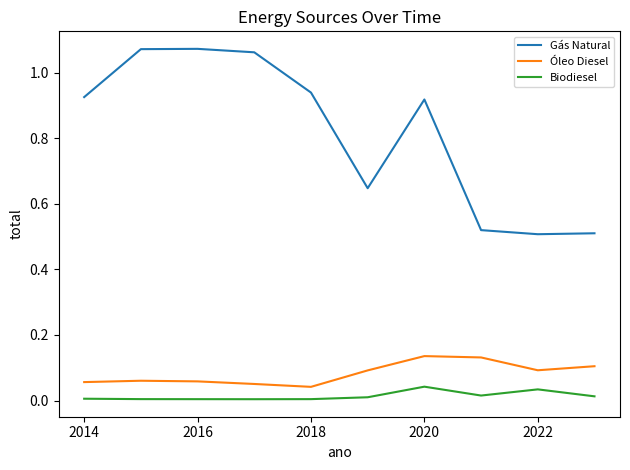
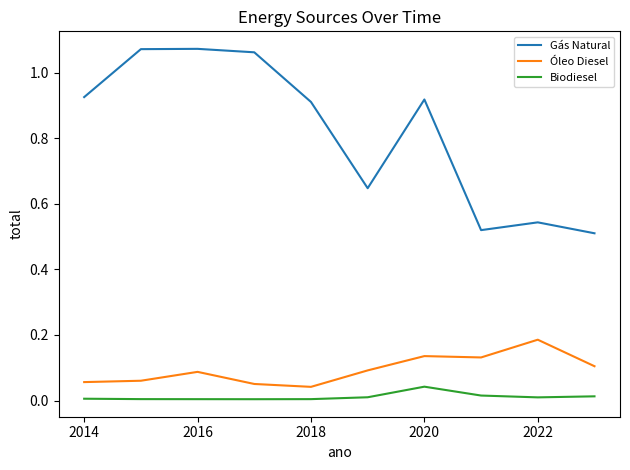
Óleo Diesel, 2016: 0.06 -> 0.09
Gás Natural, 2018: 0.94 -> 0.91
Gás Natural, 2022: 0.51 -> 0.54
Óleo Diesel, 2022: 0.09 -> 0.19
Biodiesel, 2022: 0.03 -> 0.01
